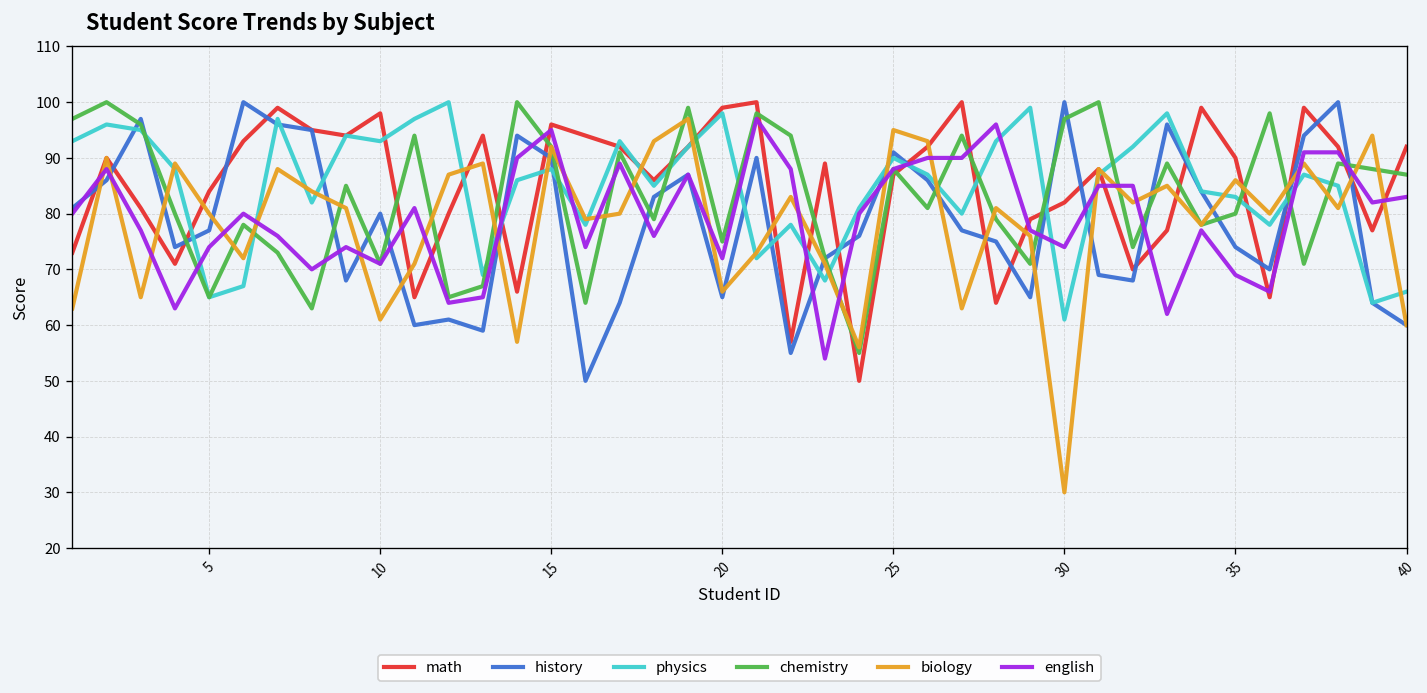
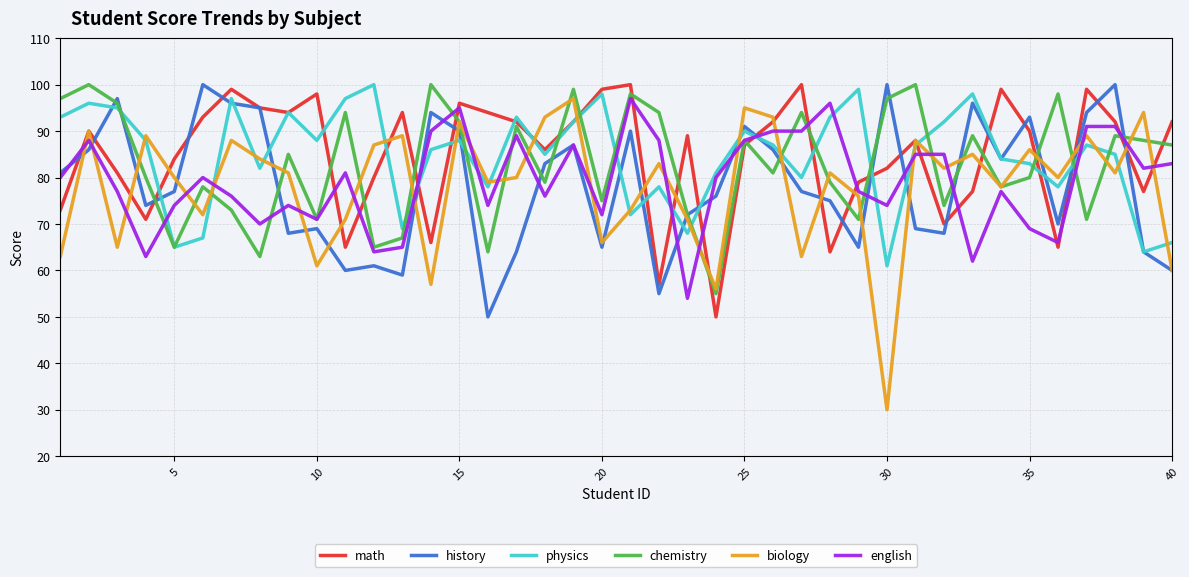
history, 10: 80 -> 69
physics, 10: 93 -> 88
history, 35: 74 -> 93
